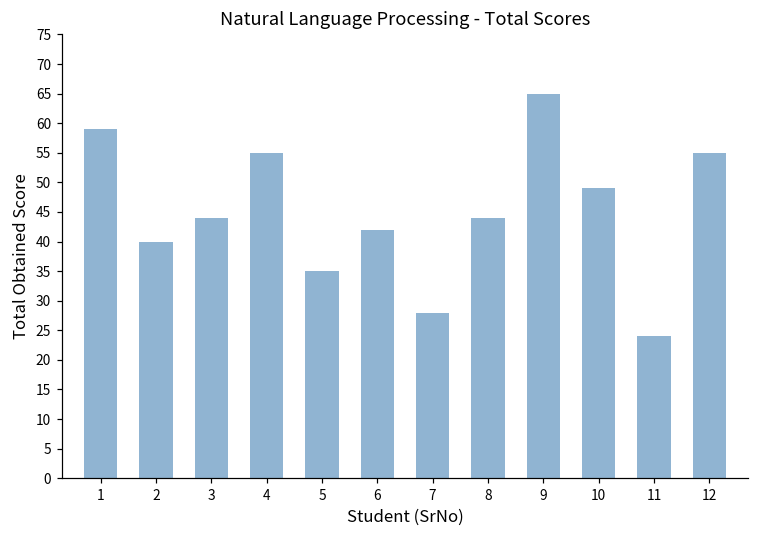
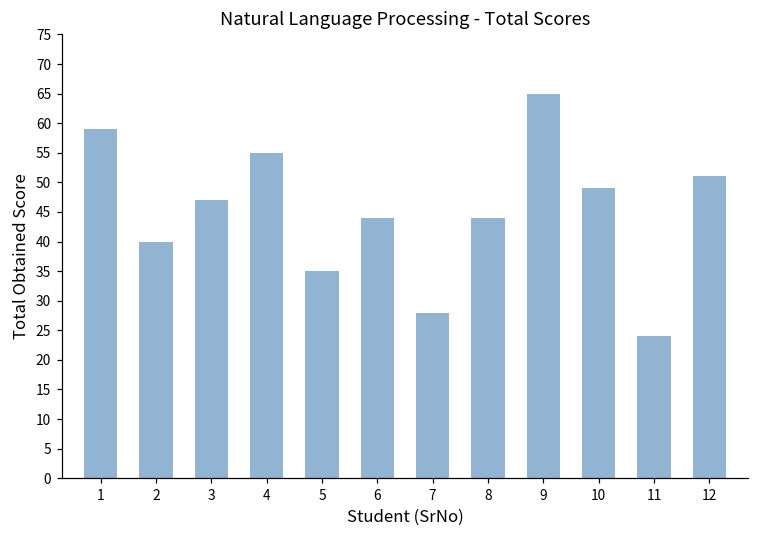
3: 44 -> 47
6: 42 -> 44
12: 55 -> 51
